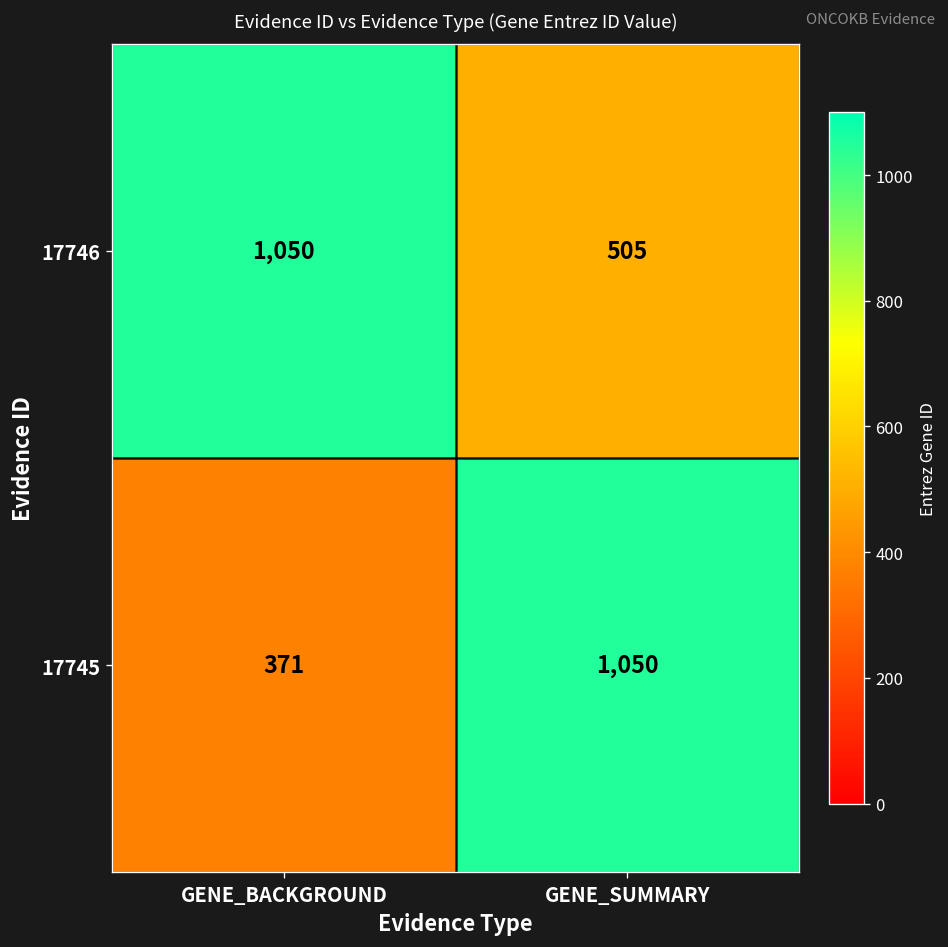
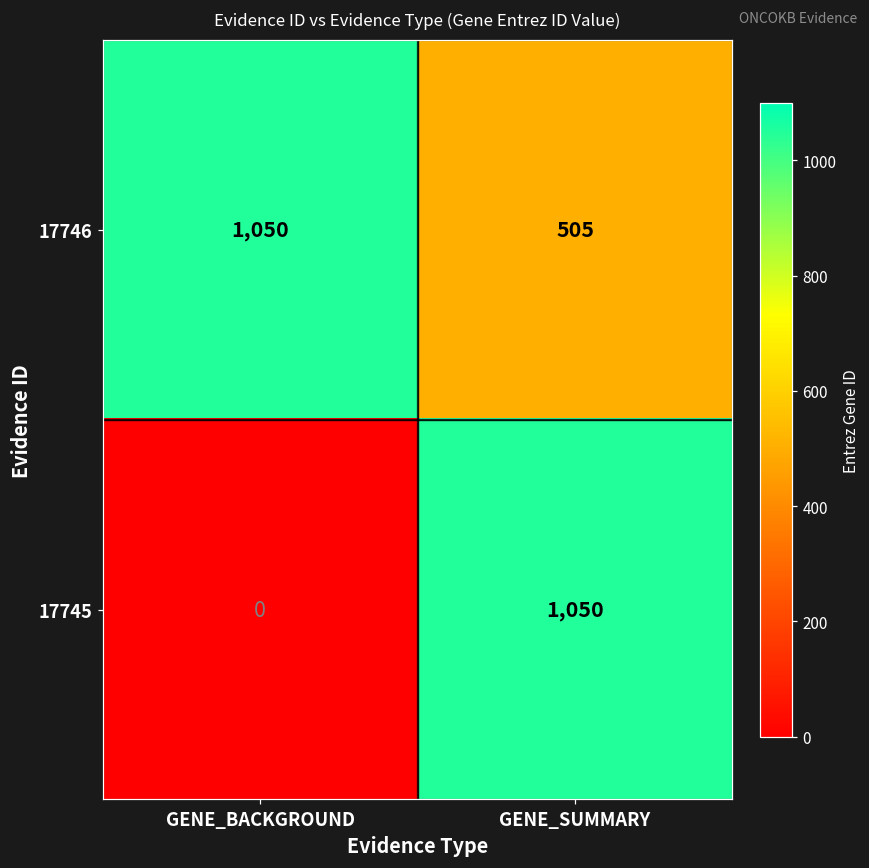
17745, GENE_BACKGROUND: 371 -> 0
